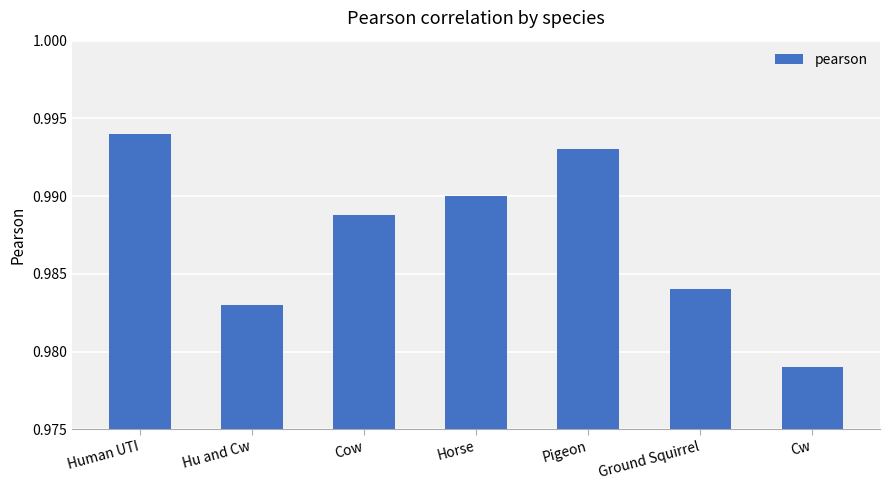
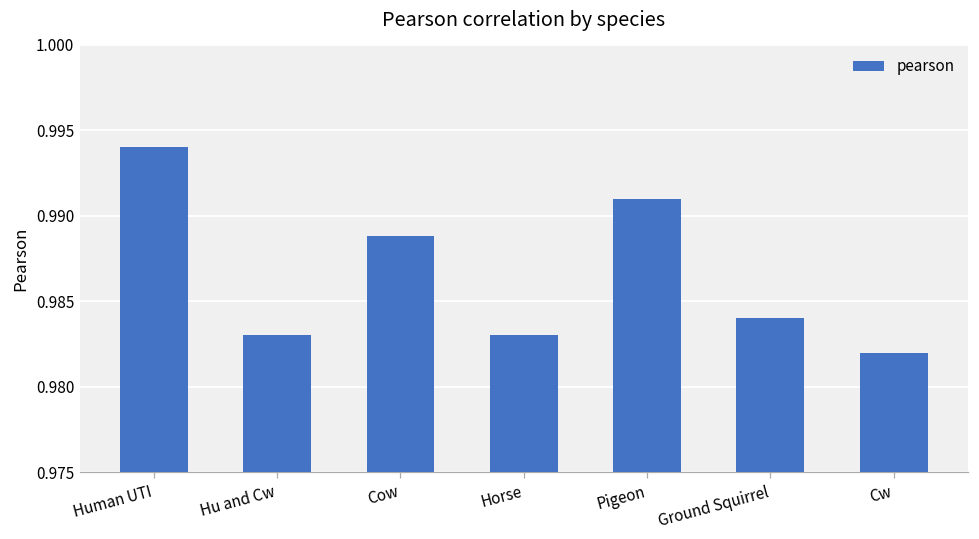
Horse: 0.990 -> 0.983
Pigeon: 0.993 -> 0.991
Cw: 0.979 -> 0.982
